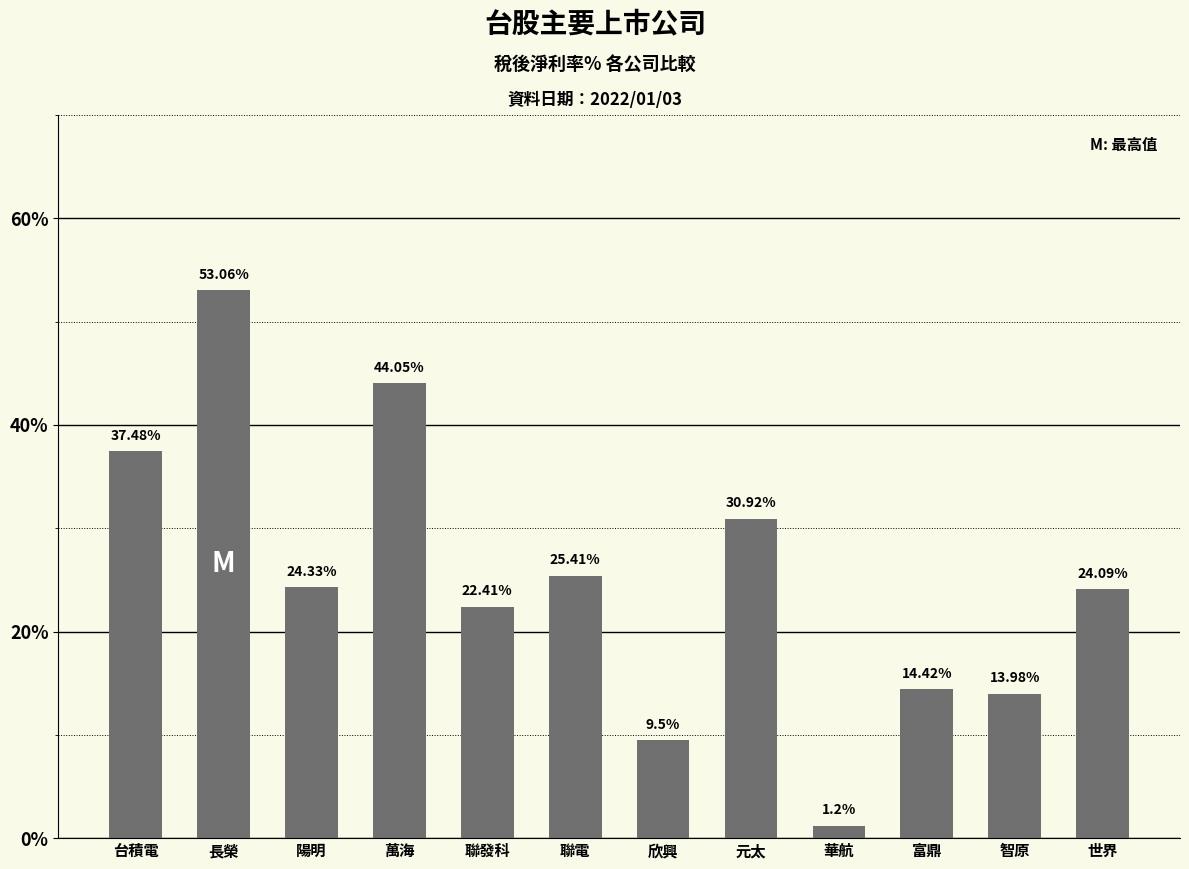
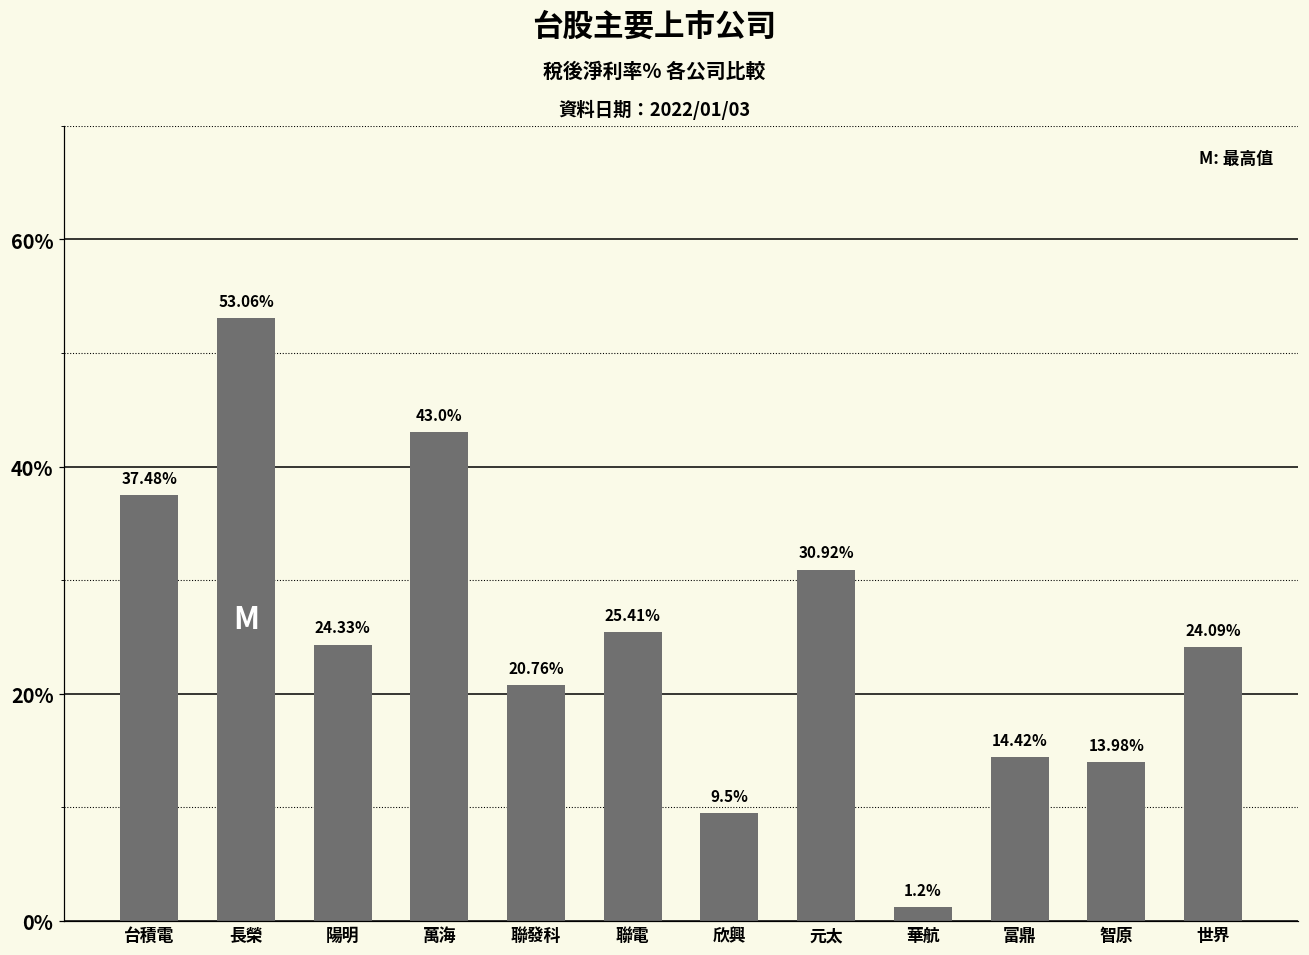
萬海: 44.05% -> 43.0%
聯發科: 22.41% -> 20.76%
